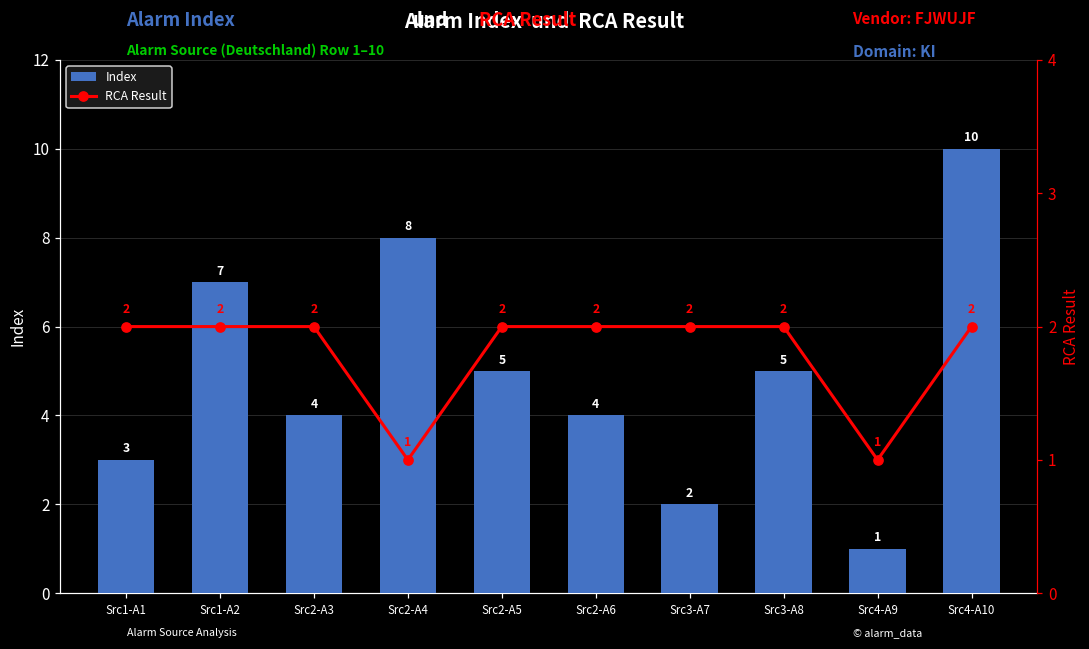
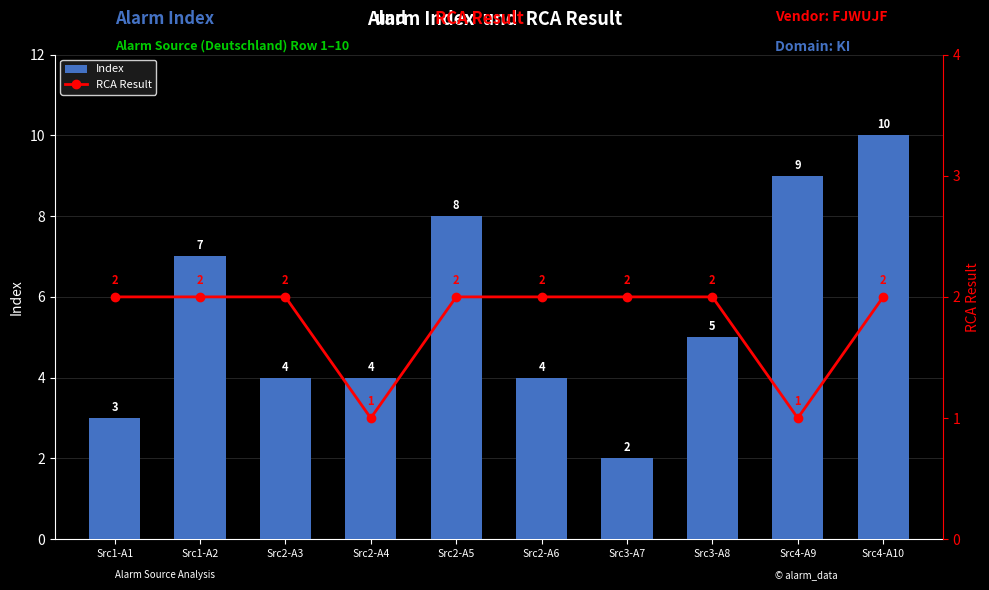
Index, Src2-A4: 8 -> 4
Index, Src2-A5: 5 -> 8
Index, Src4-A9: 1 -> 9
